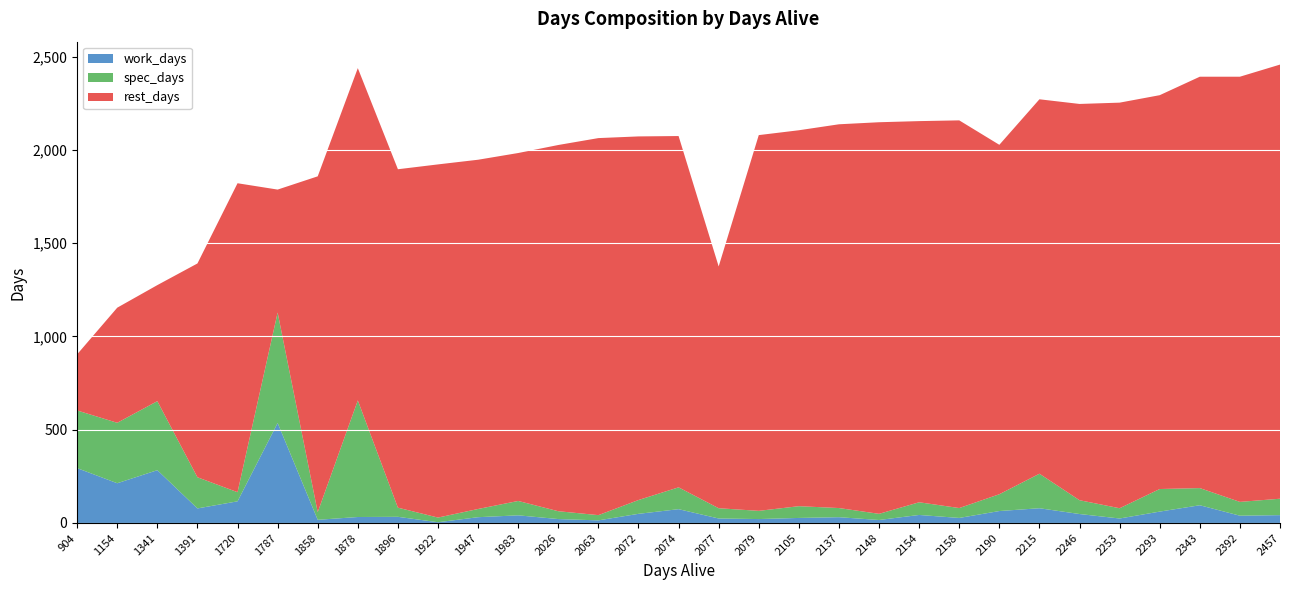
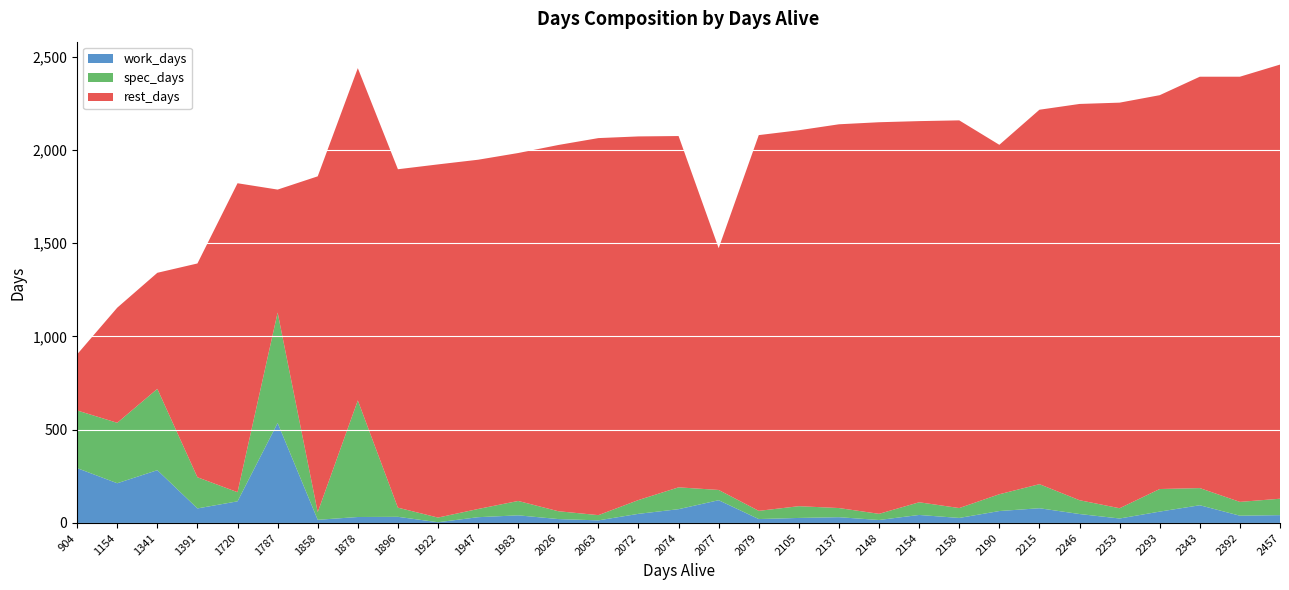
spec_days, 1341: 370 -> 440
work_days, 2077: 20 -> 120
spec_days, 2215: 190 -> 130
